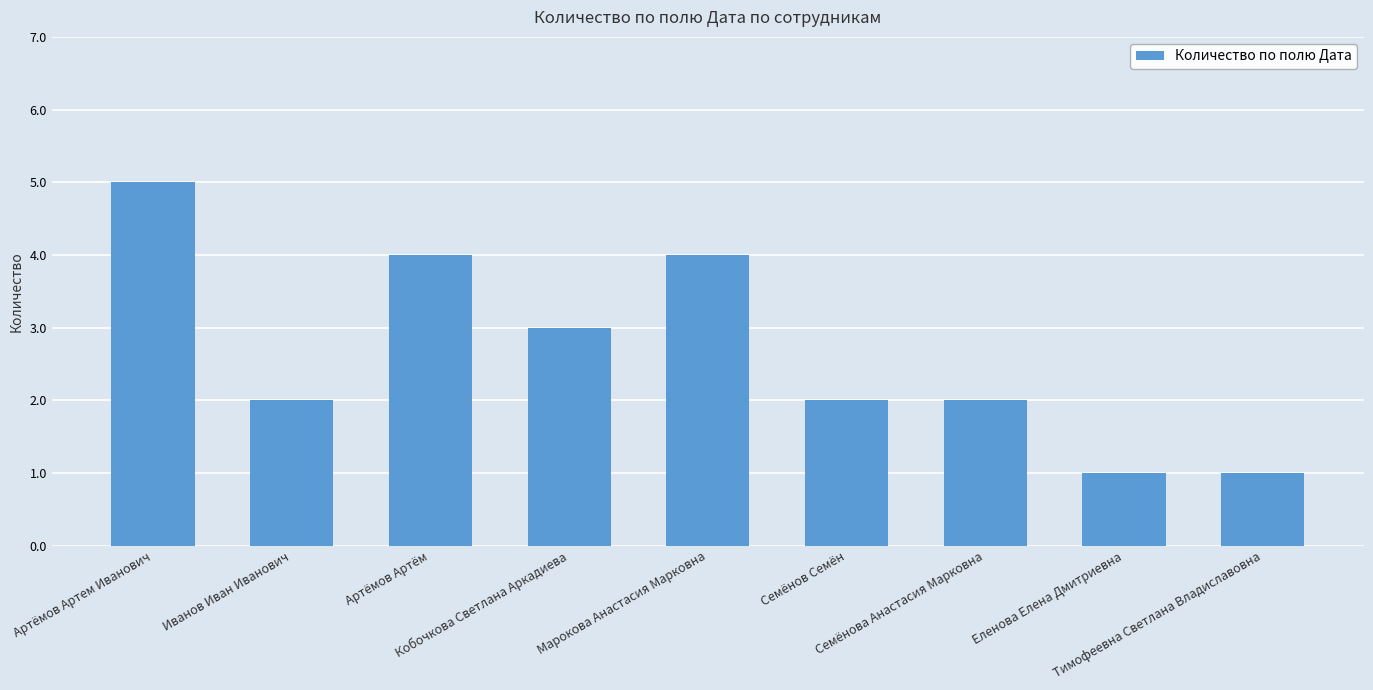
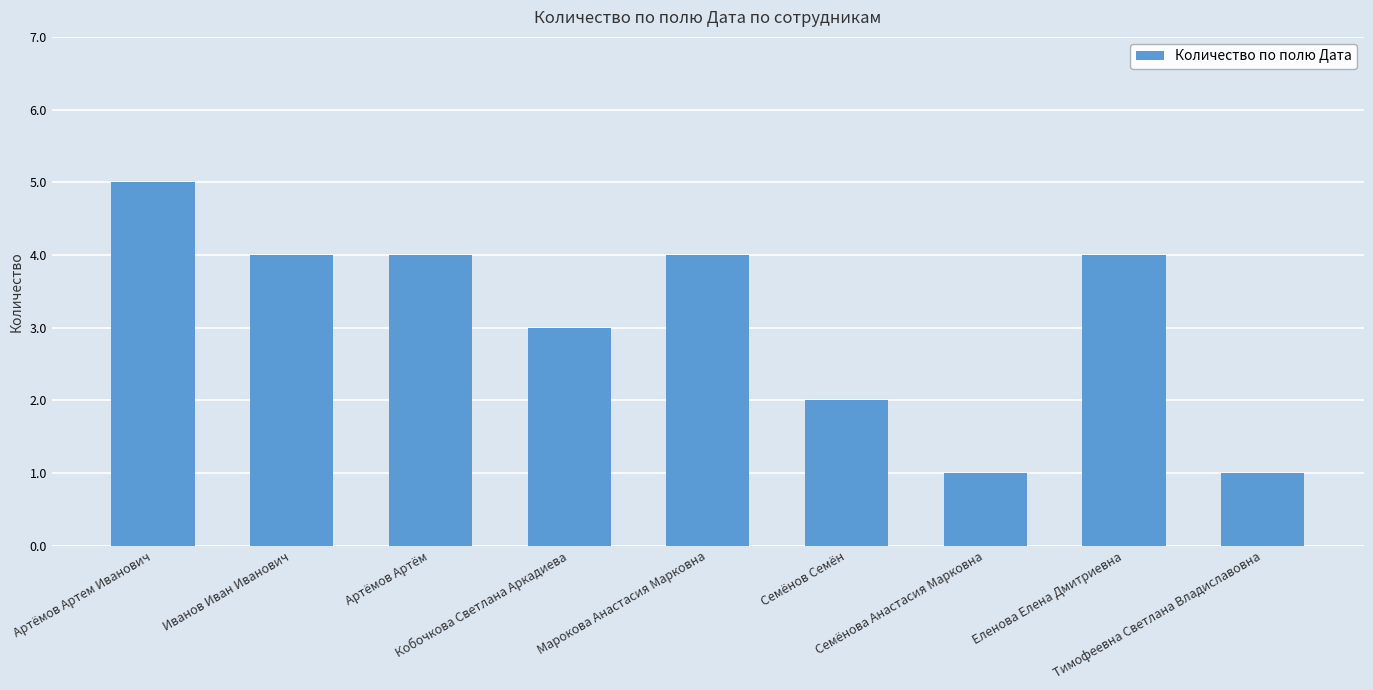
Иванов Иван Иванович: 2 -> 4
Семёнова Анастасия Марковна: 2 -> 1
Еленова Елена Дмитриевна: 1 -> 4
